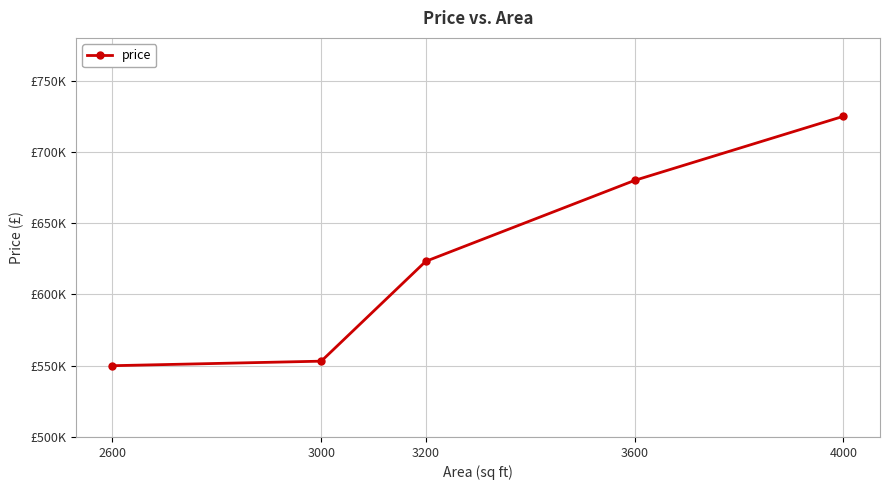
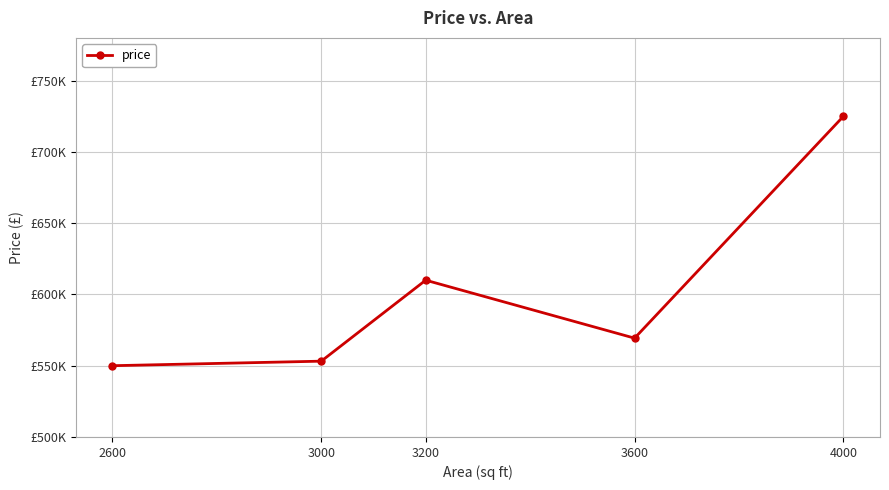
3200: £623000 -> £610000
3600: £680000 -> £569000
